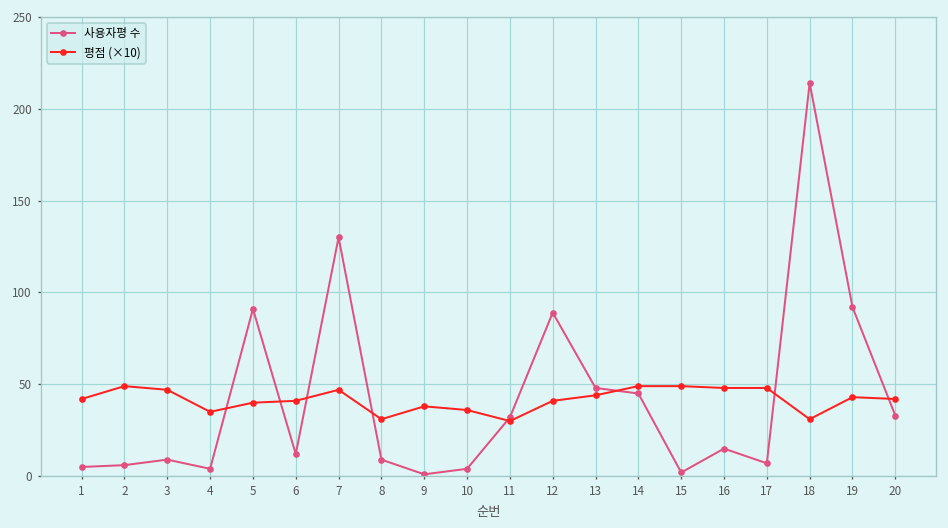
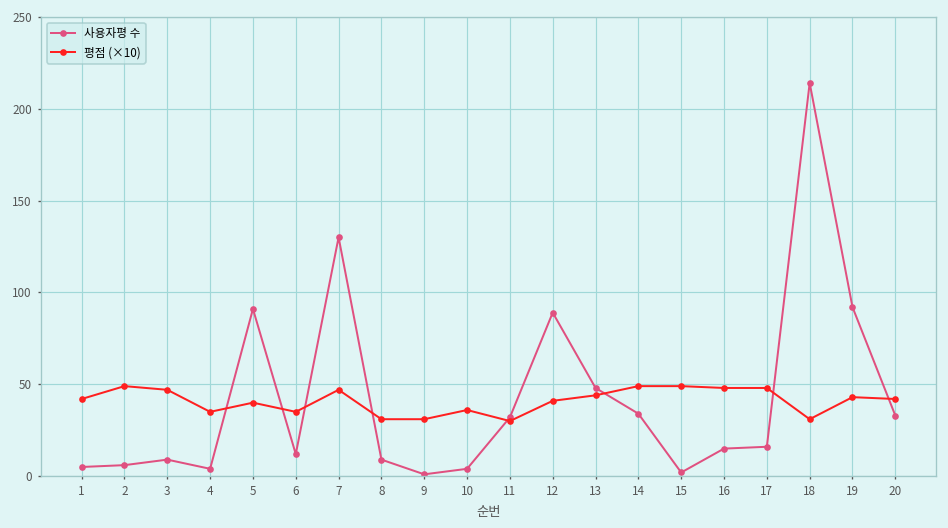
평점 (×10), 6: 41 -> 35
평점 (×10), 9: 38 -> 31
사용자평 수, 14: 45 -> 34
사용자평 수, 17: 7 -> 16
